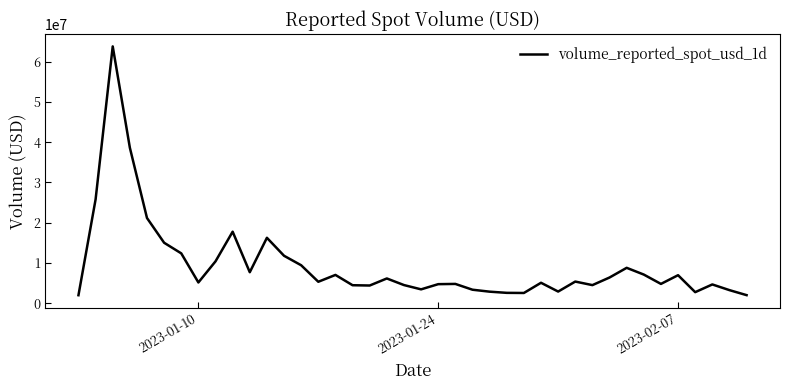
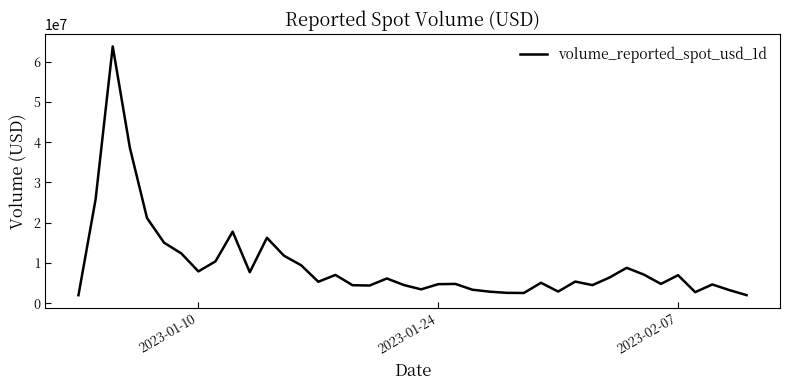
2023-01-10: 5000000 -> 8000000
